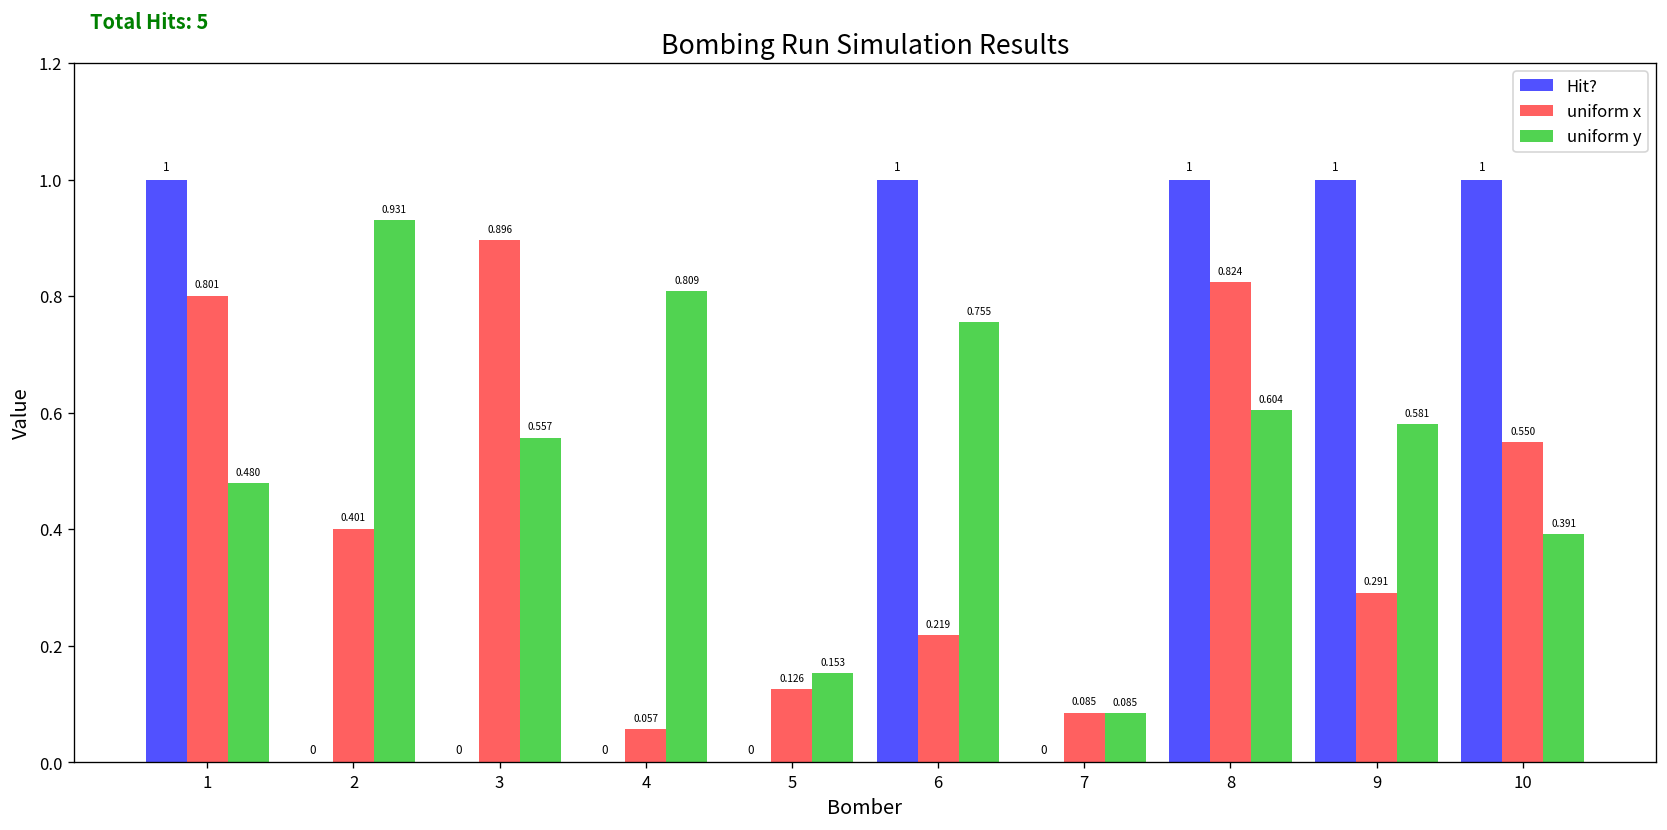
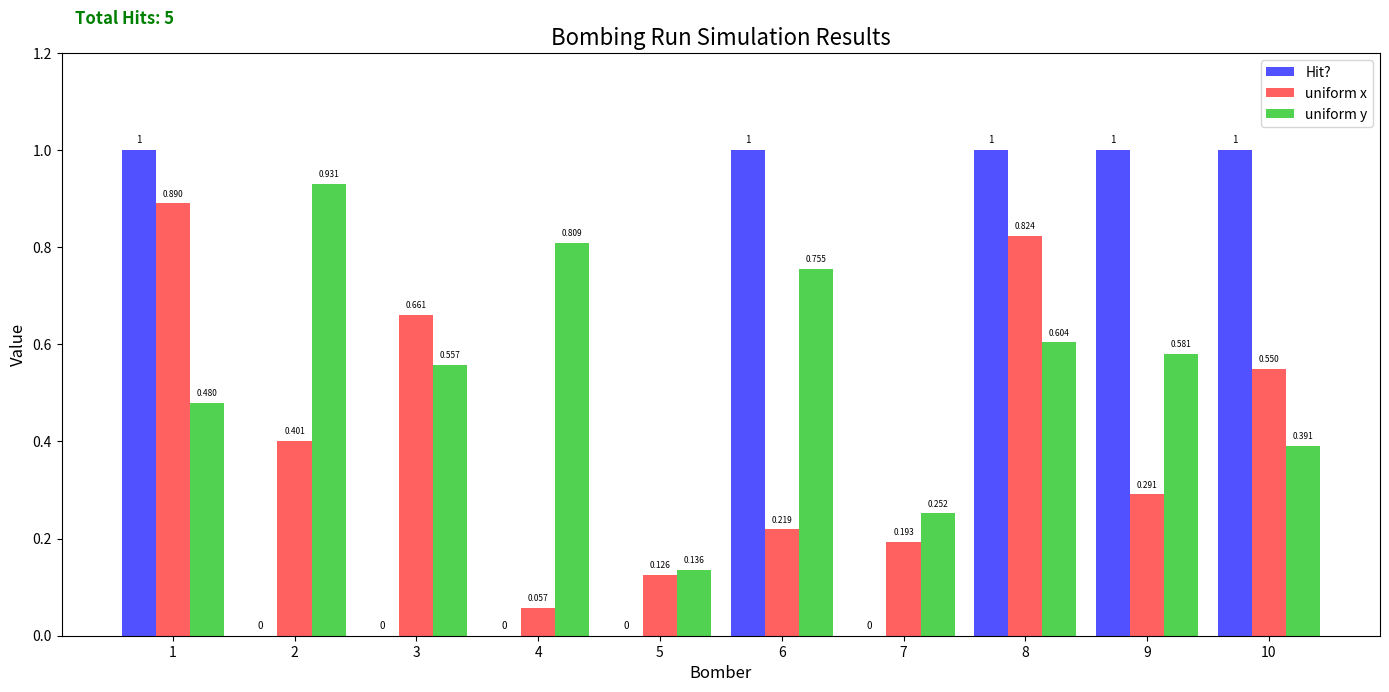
uniform x, 1: 0.801 -> 0.890
uniform x, 3: 0.896 -> 0.661
uniform y, 5: 0.153 -> 0.136
uniform x, 7: 0.085 -> 0.193
uniform y, 7: 0.085 -> 0.252
